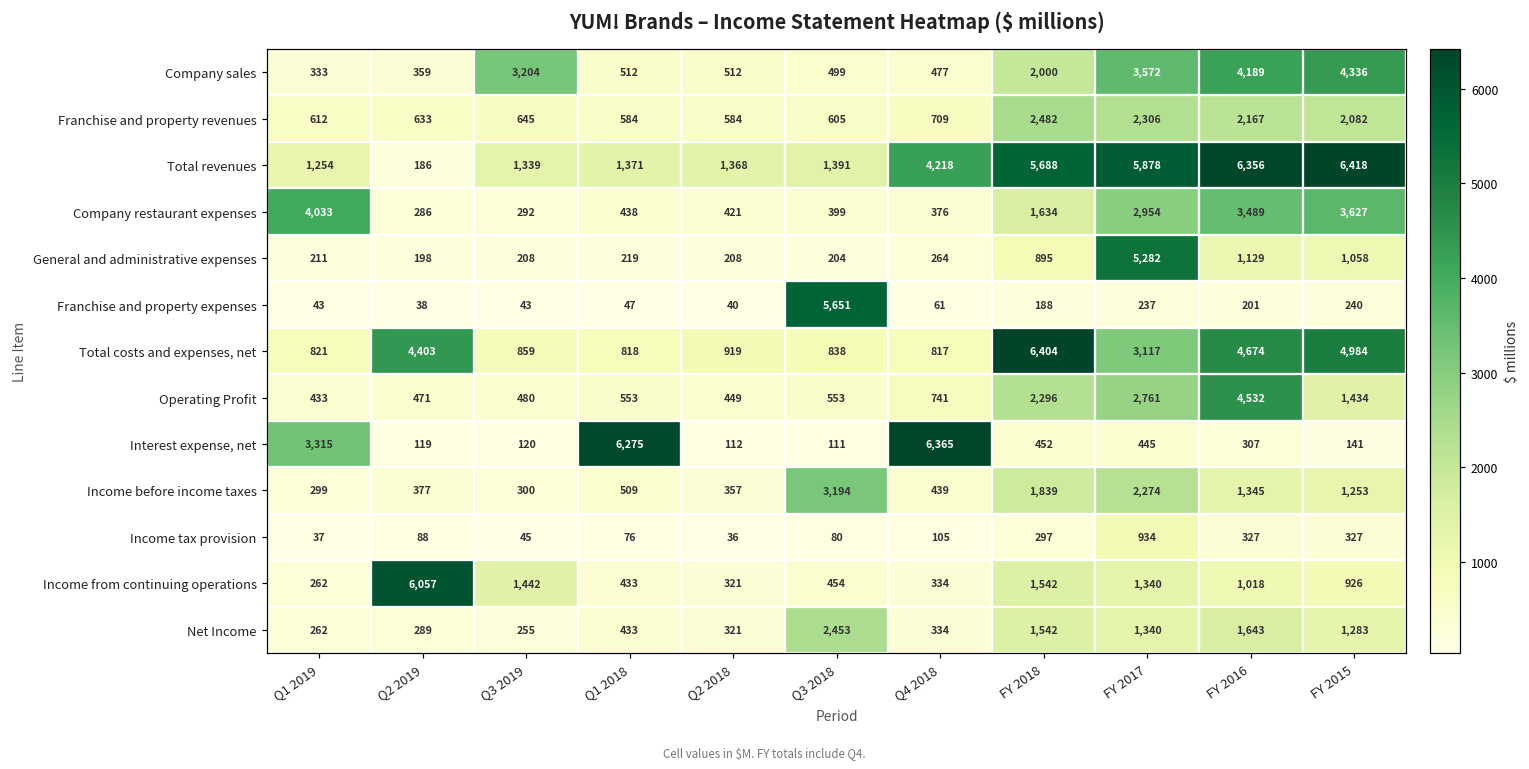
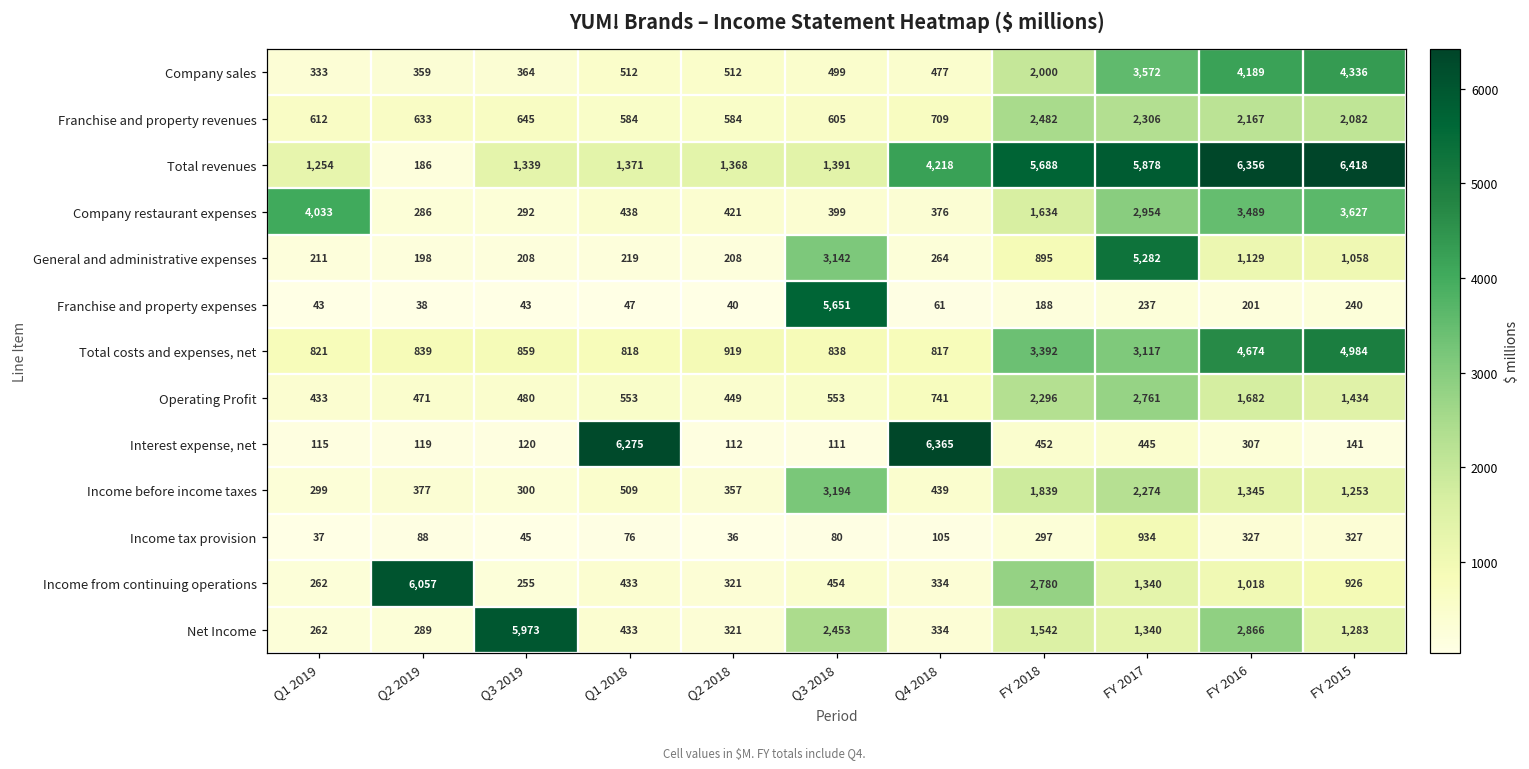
Company sales, Q3 2019: 3,204 -> 364
General and administrative expenses, Q3 2018: 204 -> 3,142
Total costs and expenses, net, Q2 2019: 4,403 -> 839
Total costs and expenses, net, FY 2018: 6,404 -> 3,392
Operating Profit, FY 2016: 4,532 -> 1,682
Interest expense, net, Q1 2019: 3,315 -> 115
Income from continuing operations, Q3 2019: 1,442 -> 255
Income from continuing operations, FY 2018: 1,542 -> 2,780
Net Income, Q3 2019: 255 -> 5,973
Net Income, FY 2016: 1,643 -> 2,866
